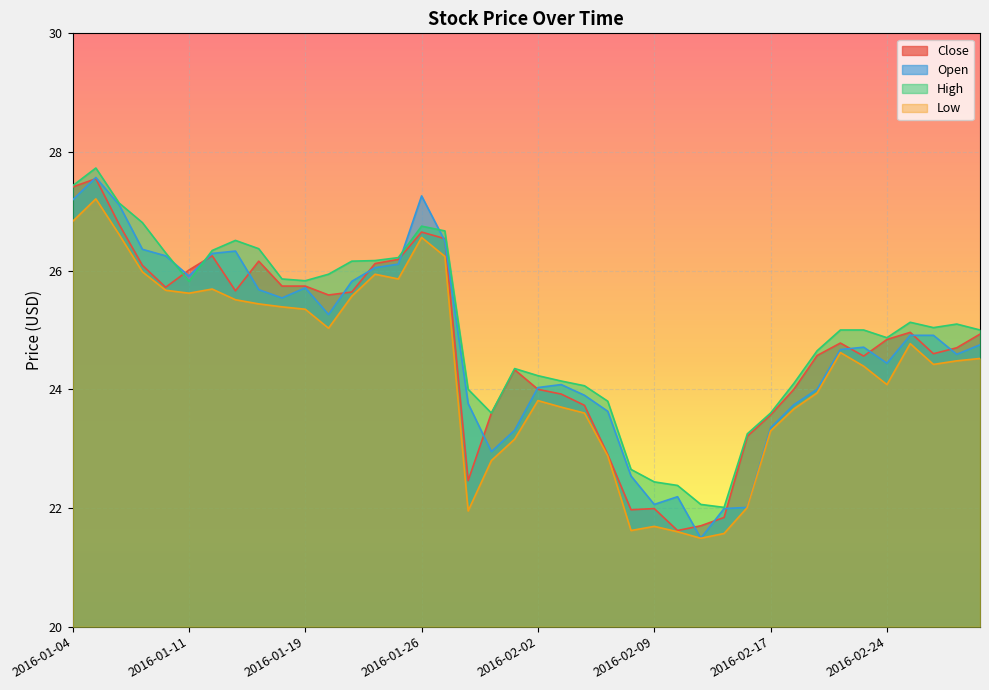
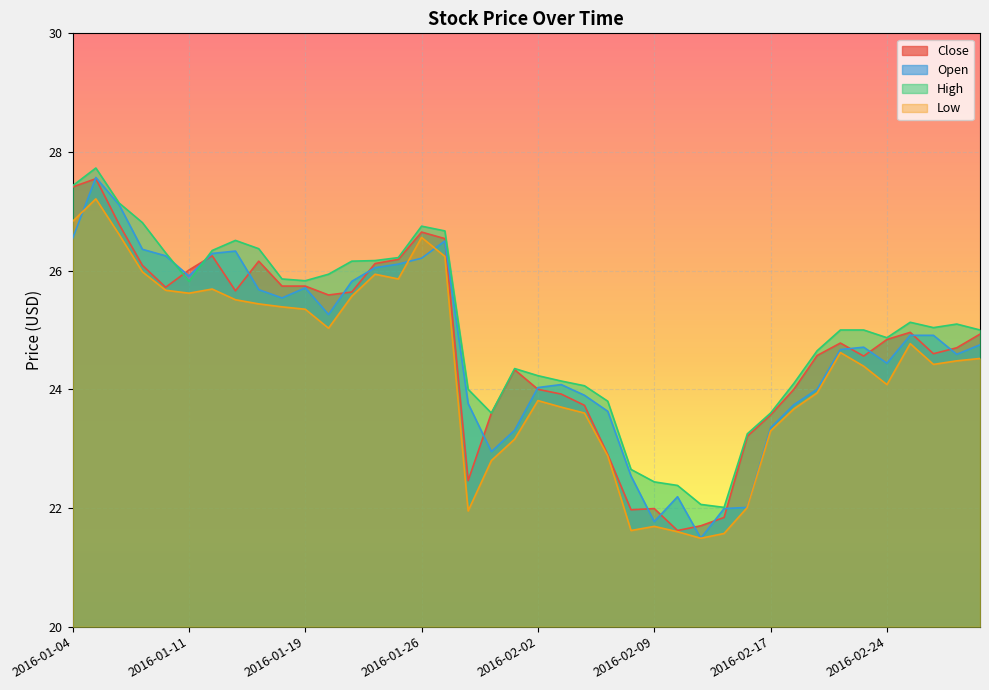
Open, 2016-01-04: 27.2 -> 26.5
Open, 2016-01-26: 27.3 -> 26.2
Open, 2016-02-09: 22.1 -> 21.8
